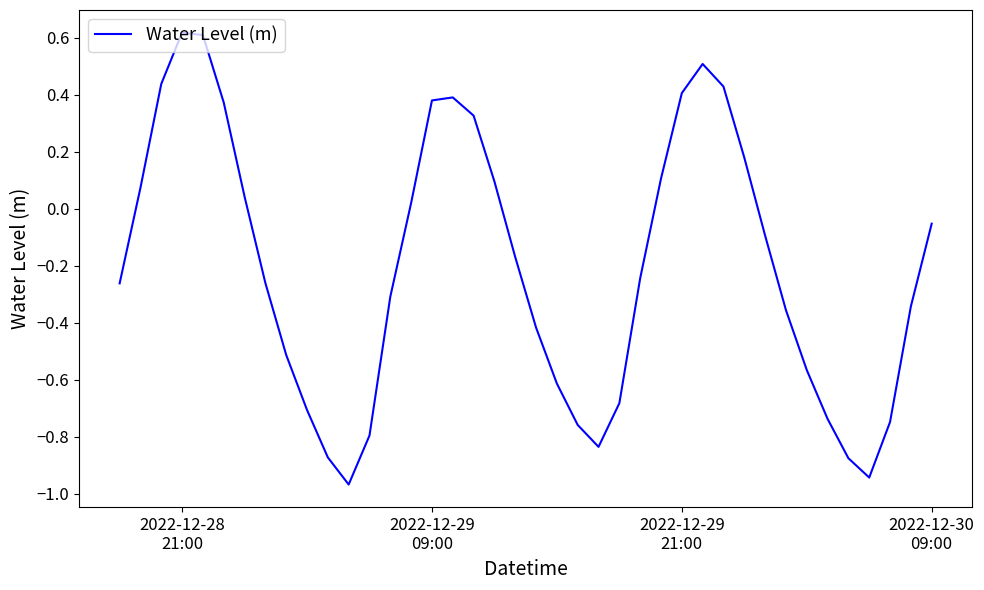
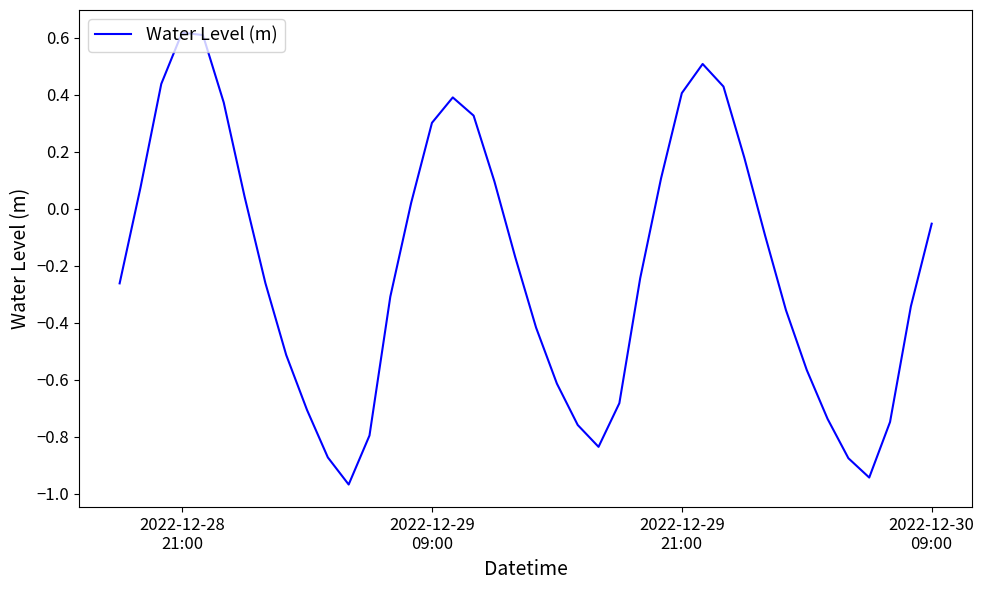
2022-12-29 09:00: 0.38 -> 0.30
